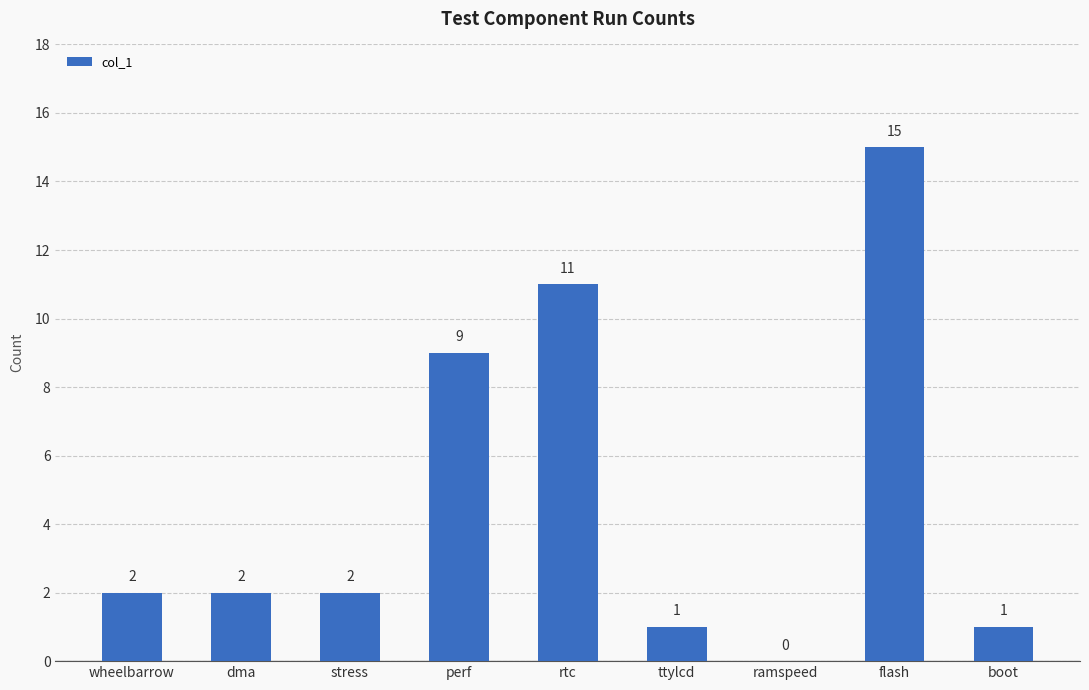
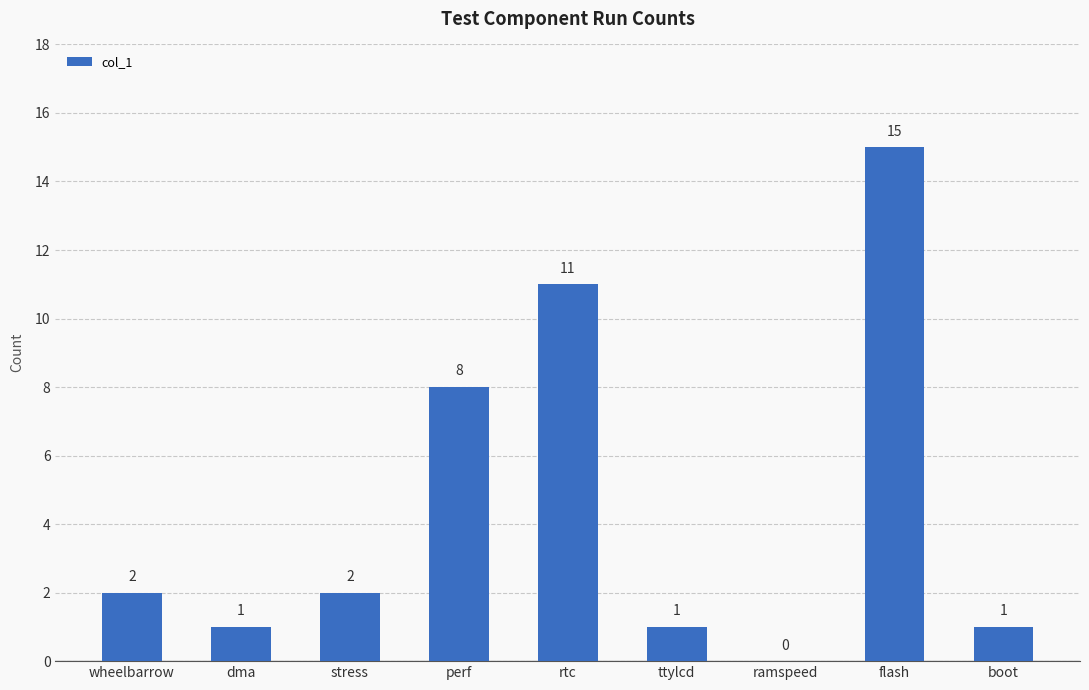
dma: 2 -> 1
perf: 9 -> 8
